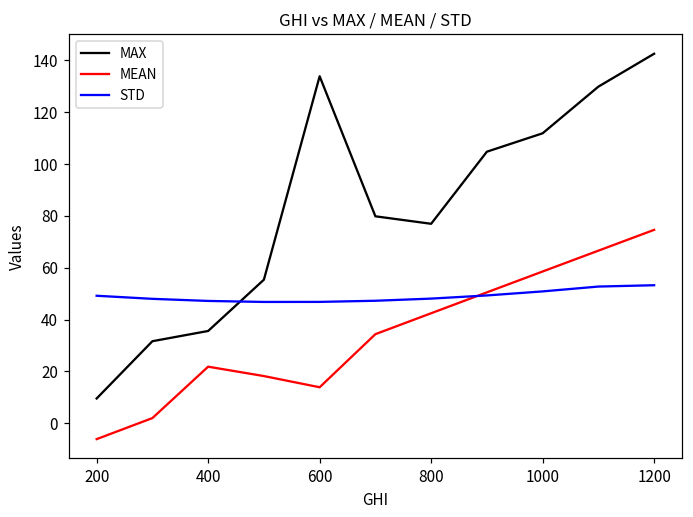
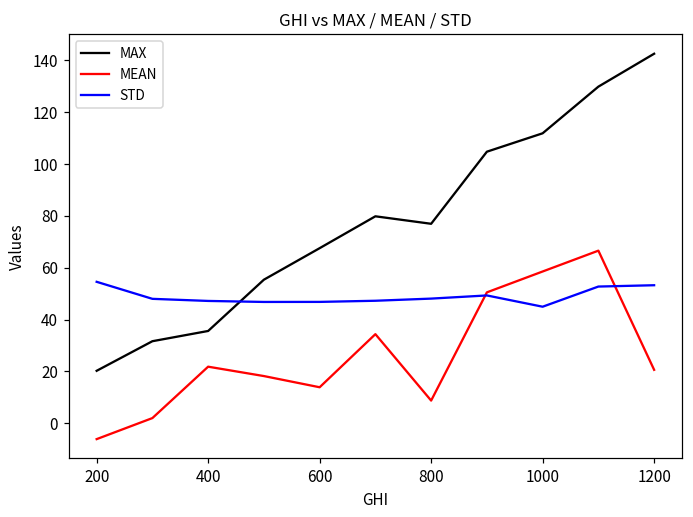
MAX, 200: 10 -> 20
STD, 200: 49 -> 55
MAX, 600: 134 -> 68
MEAN, 800: 42 -> 9
STD, 1000: 51 -> 45
MEAN, 1200: 75 -> 21
